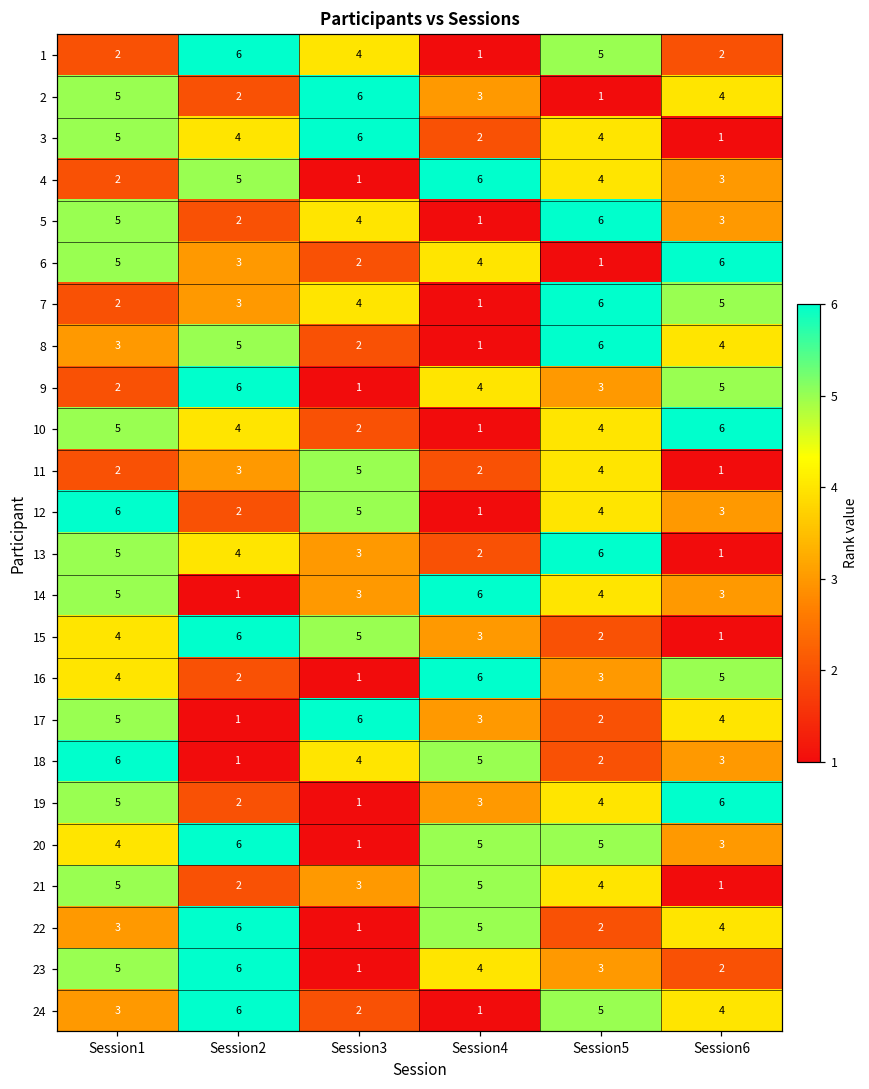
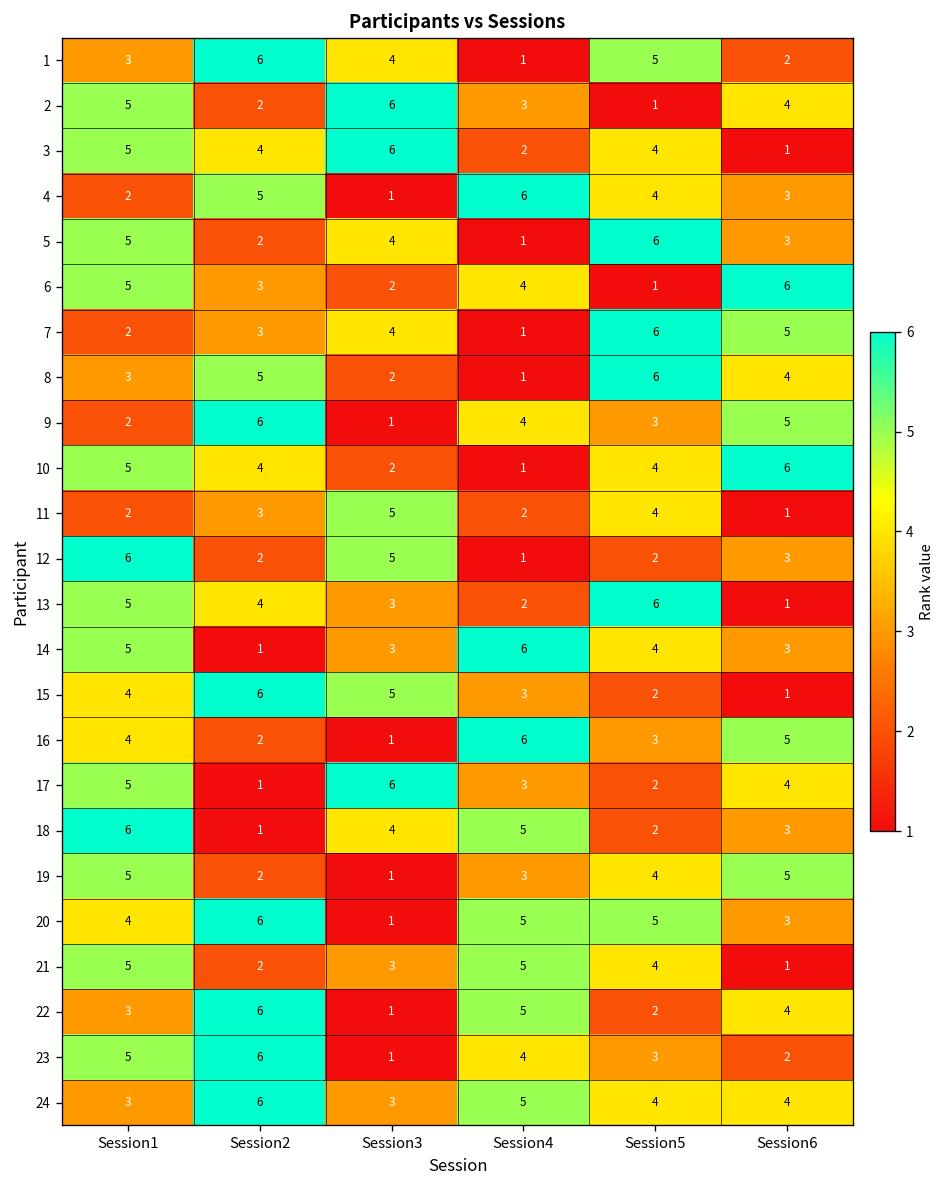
1, Session1: 2 -> 3
12, Session5: 4 -> 2
19, Session6: 6 -> 5
24, Session3: 2 -> 3
24, Session4: 1 -> 5
24, Session5: 5 -> 4
